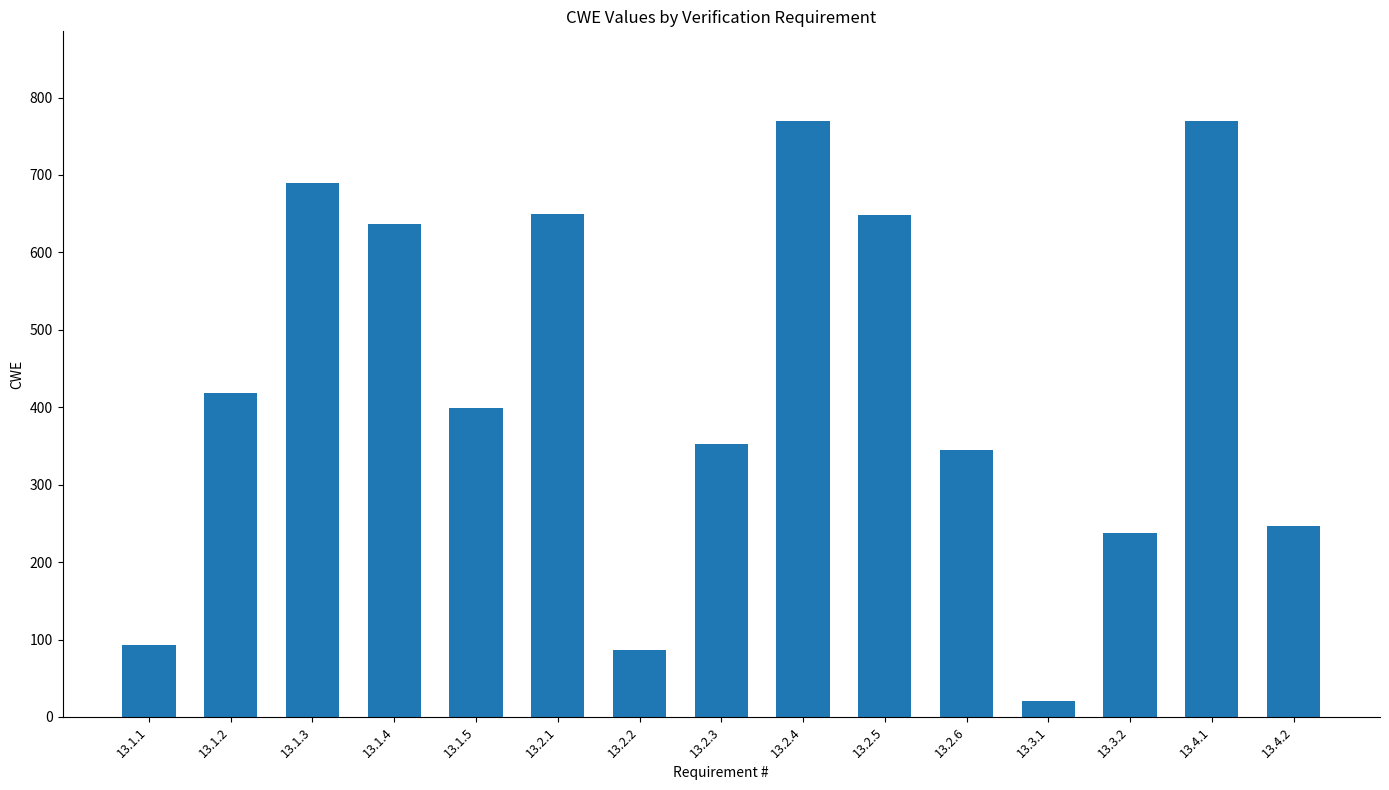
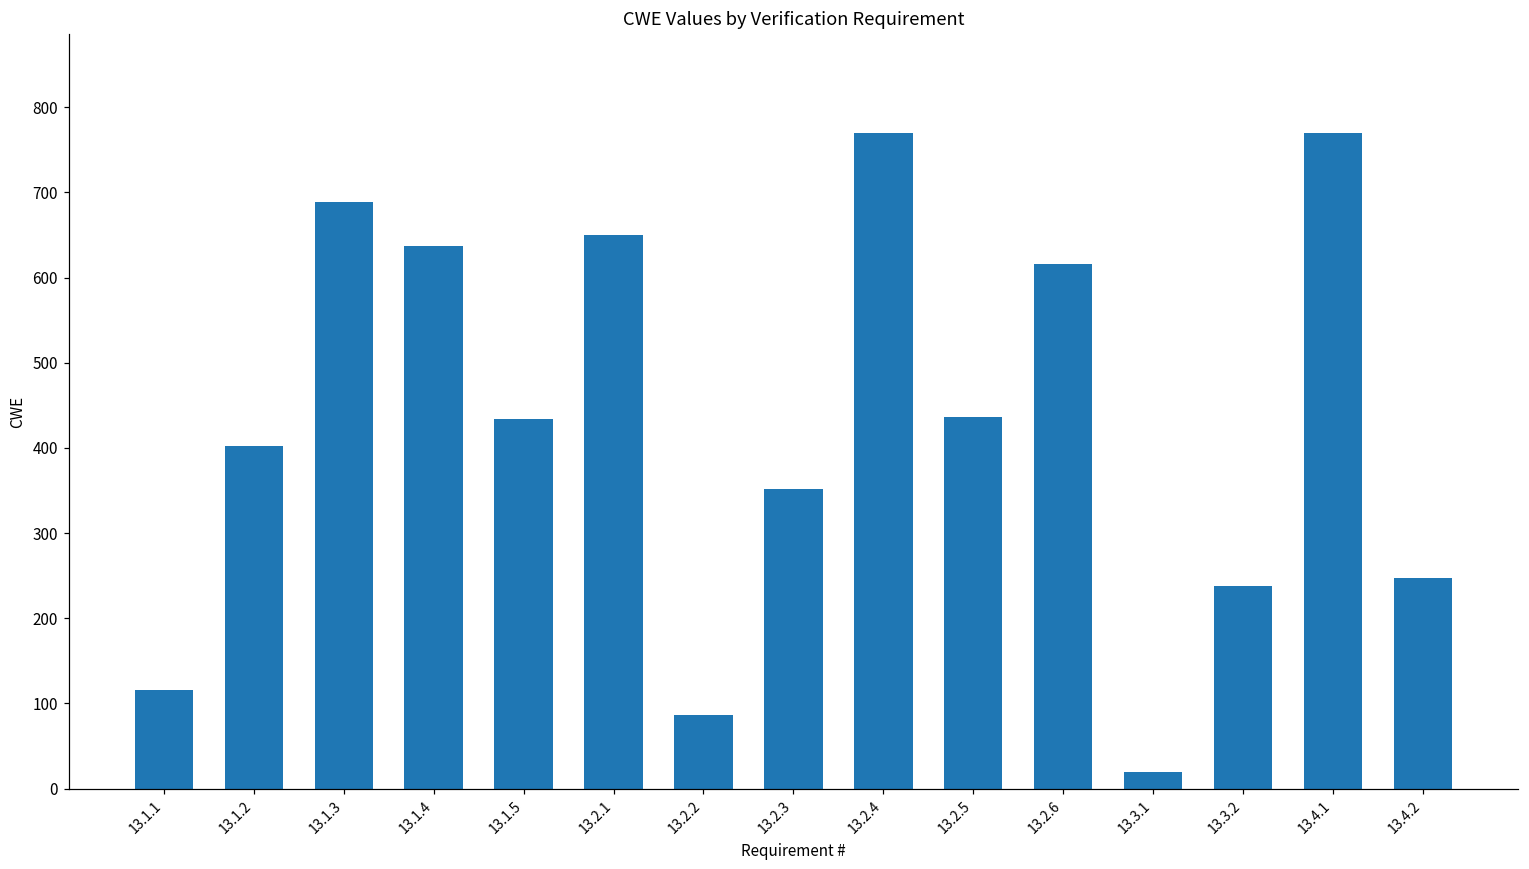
13.1.1: 90 -> 120
13.1.2: 420 -> 400
13.1.5: 400 -> 430
13.2.5: 650 -> 440
13.2.6: 350 -> 620
